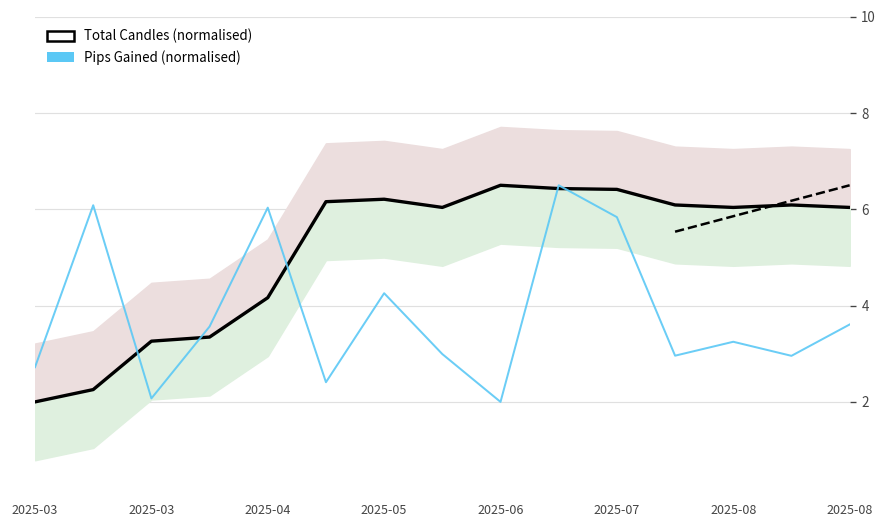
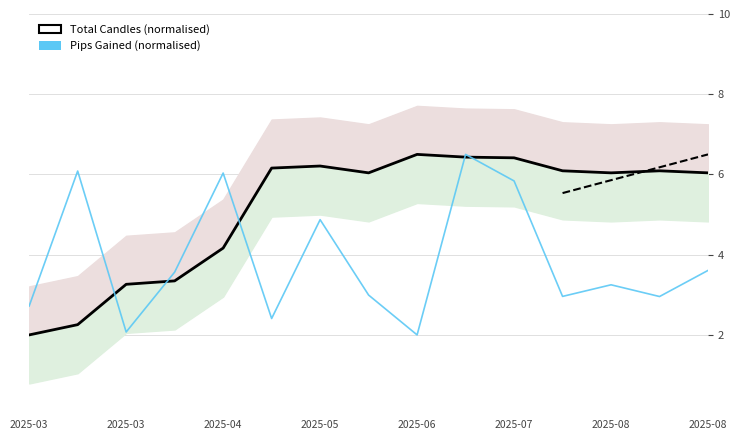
Pips Gained (normalised), 2025-05: 4.3 -> 4.9
